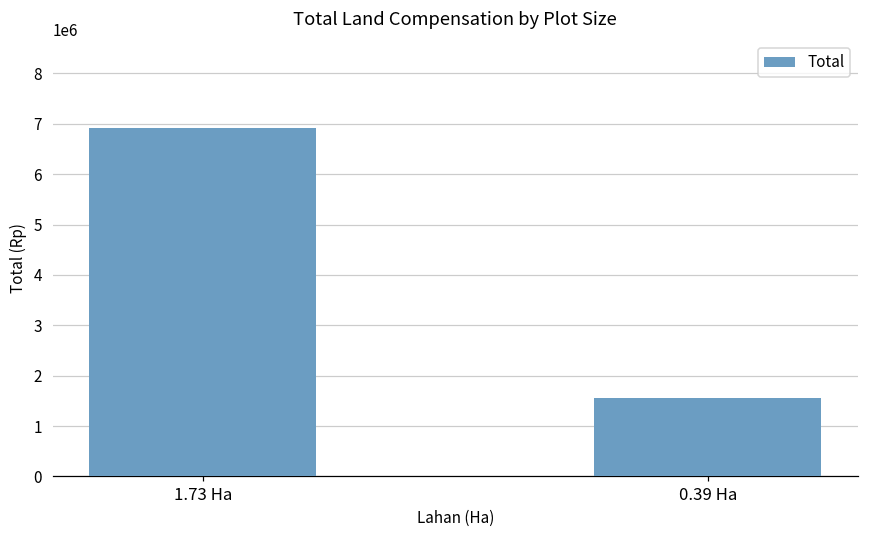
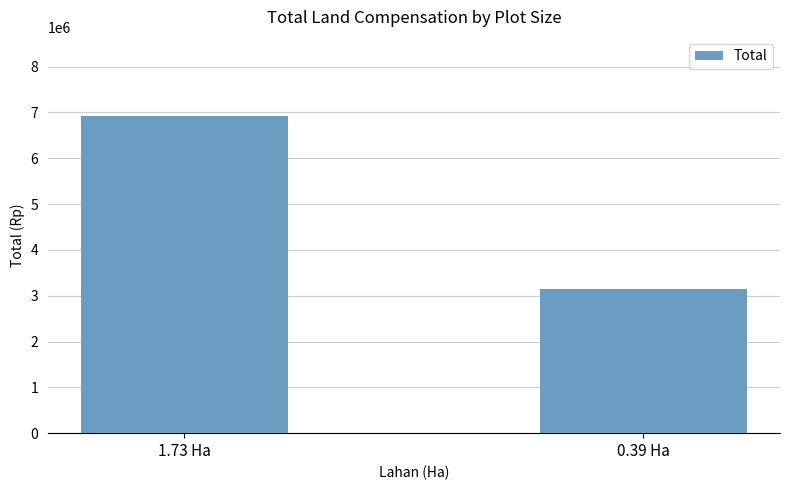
0.39 Ha: 1600000 -> 3200000
